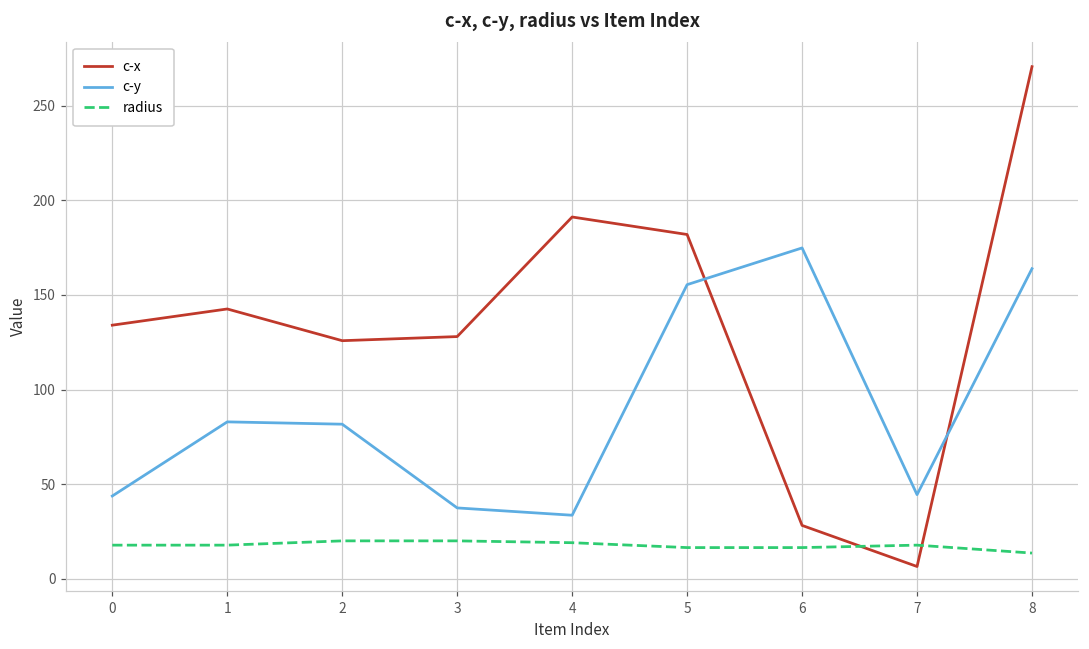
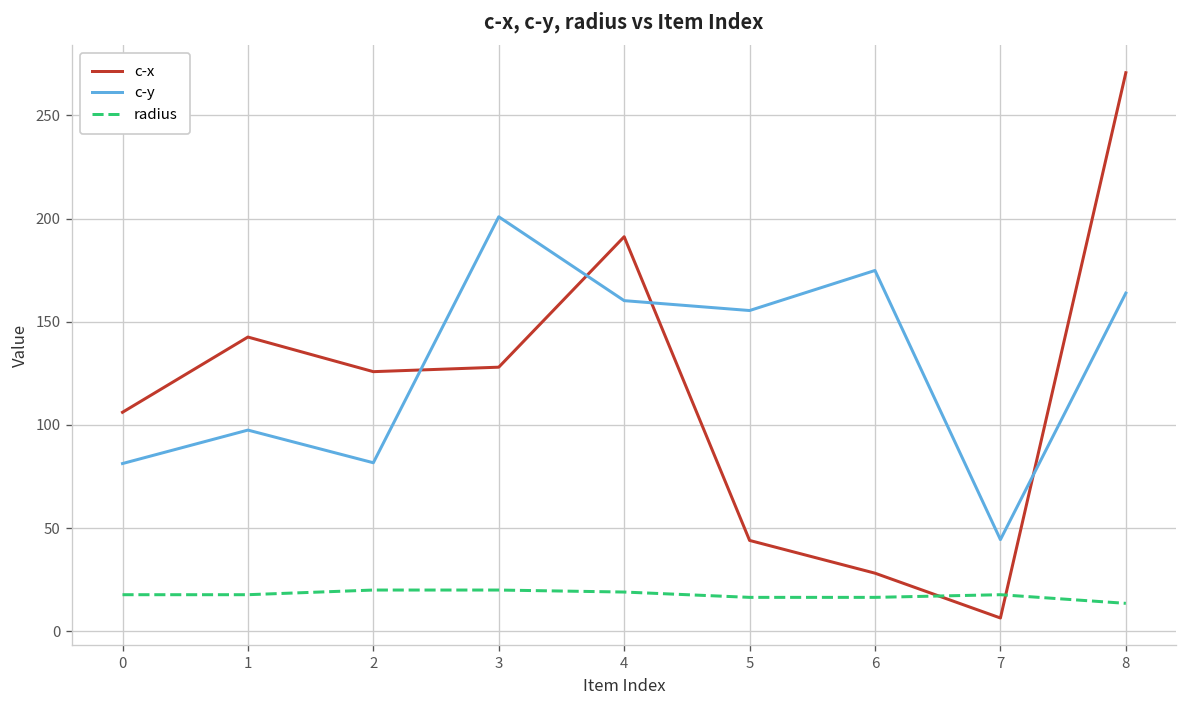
c-x, 0: 134 -> 106
c-y, 0: 44 -> 81
c-y, 1: 83 -> 98
c-y, 3: 37 -> 201
c-y, 4: 34 -> 160
c-x, 5: 182 -> 44
